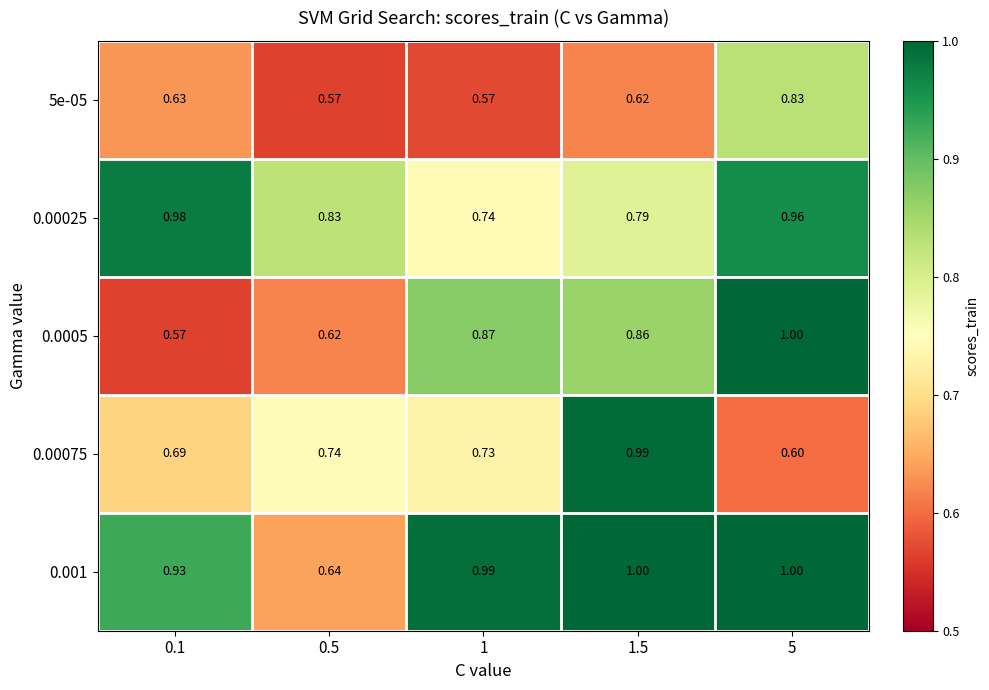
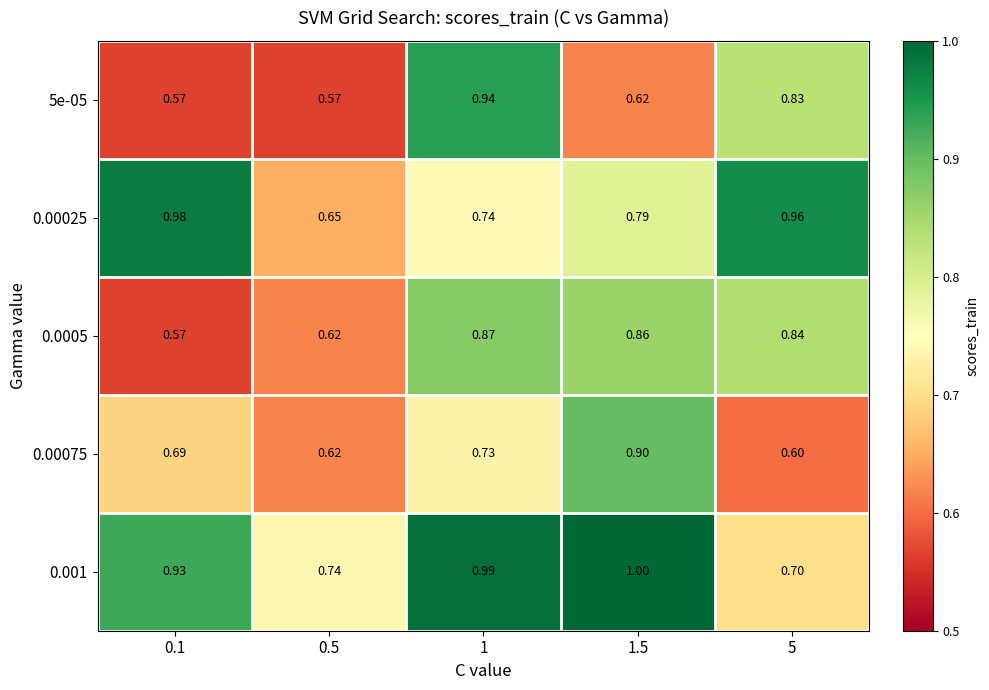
5e-05, 0.1: 0.63 -> 0.57
5e-05, 1: 0.57 -> 0.94
0.00025, 0.5: 0.83 -> 0.65
0.0005, 5: 1.00 -> 0.84
0.00075, 0.5: 0.74 -> 0.62
0.00075, 1.5: 0.99 -> 0.90
0.001, 0.5: 0.64 -> 0.74
0.001, 5: 1.00 -> 0.70
